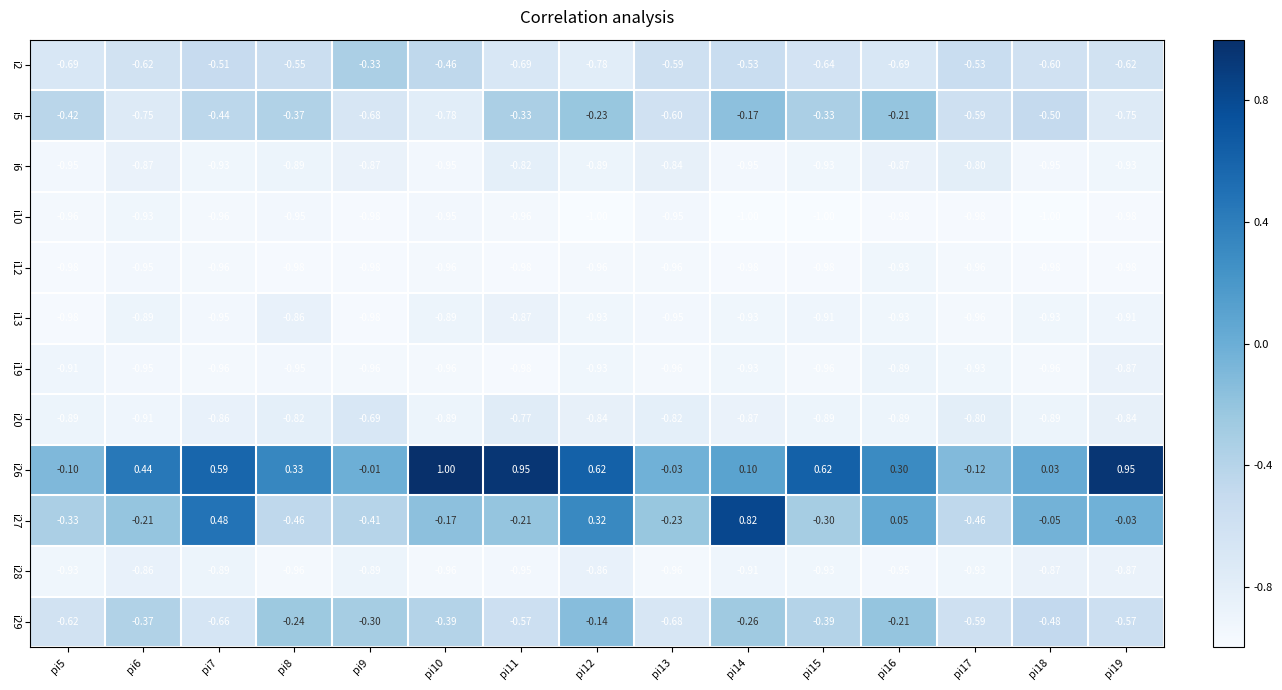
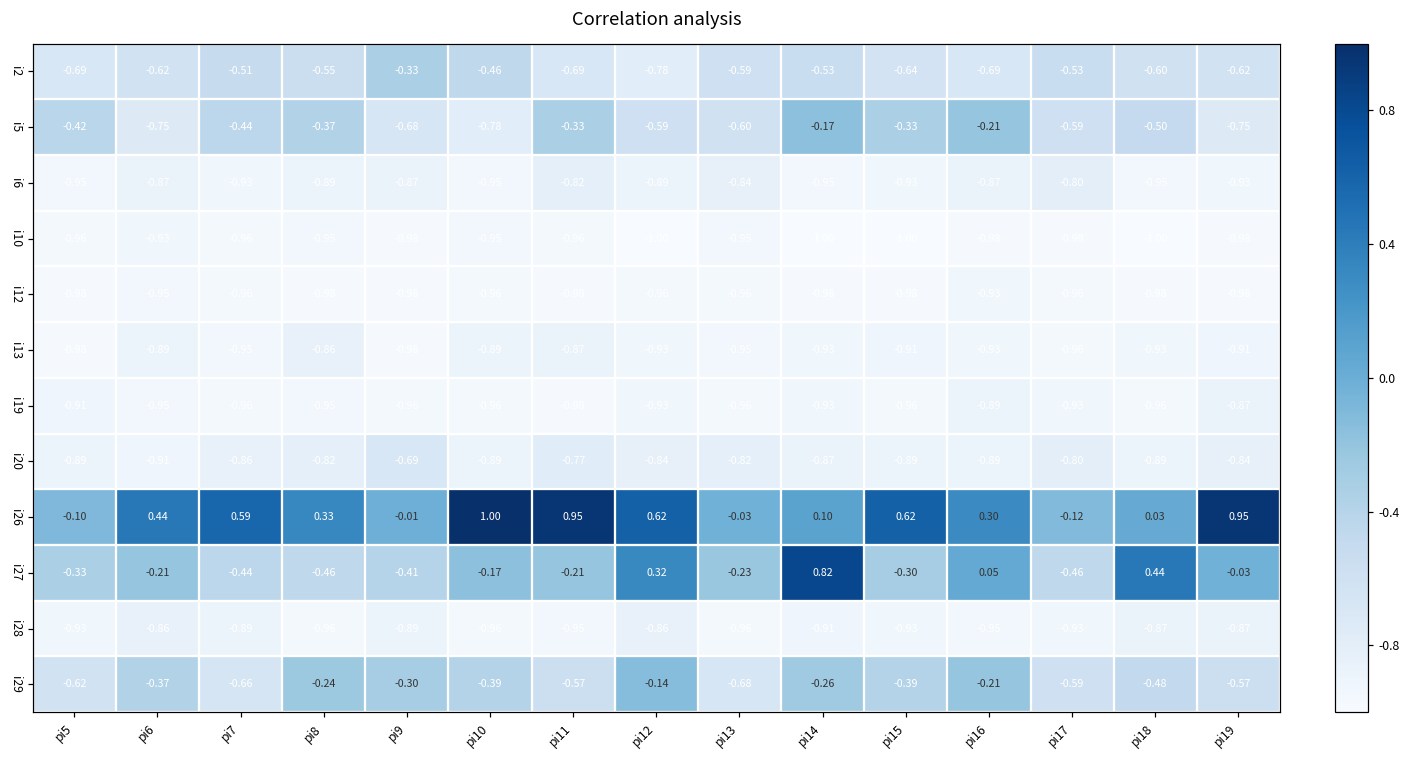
i5, pi12: -0.23 -> -0.59
i27, pi7: 0.48 -> -0.44
i27, pi18: -0.05 -> 0.44
